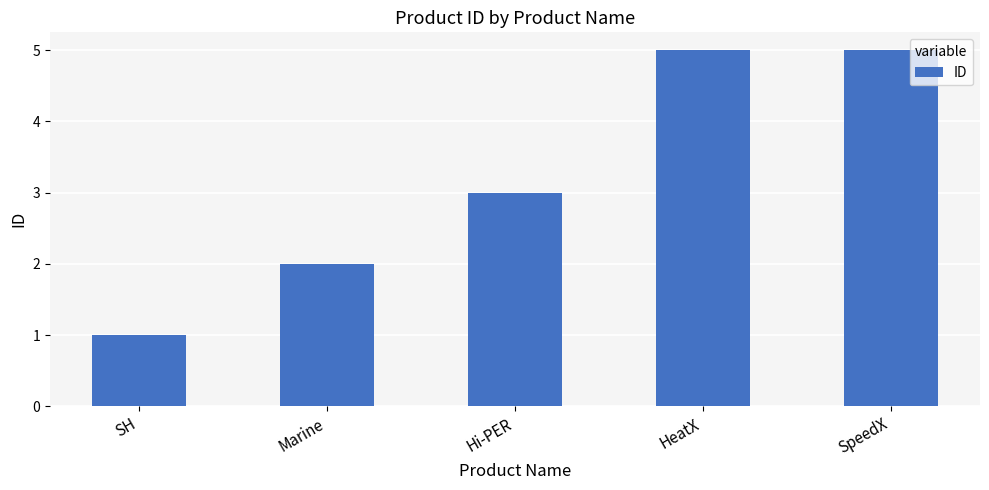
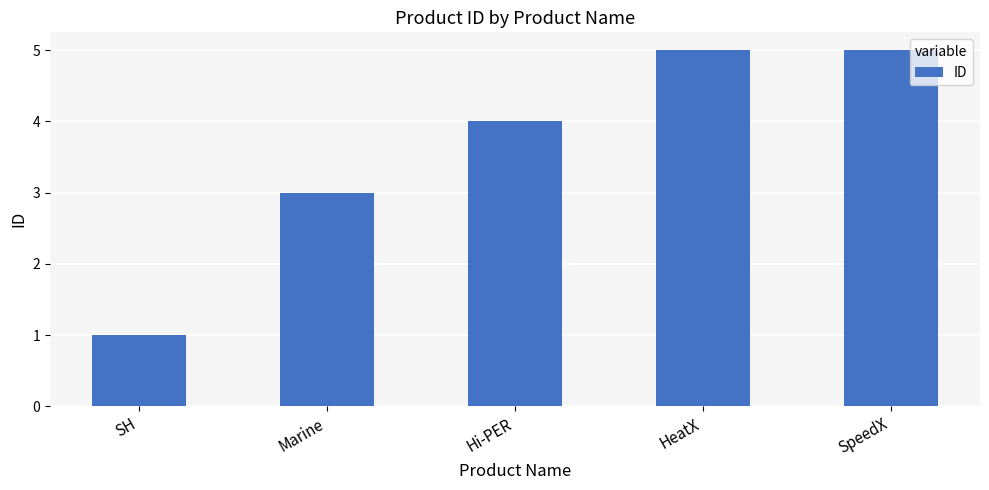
Marine: 2 -> 3
Hi-PER: 3 -> 4
